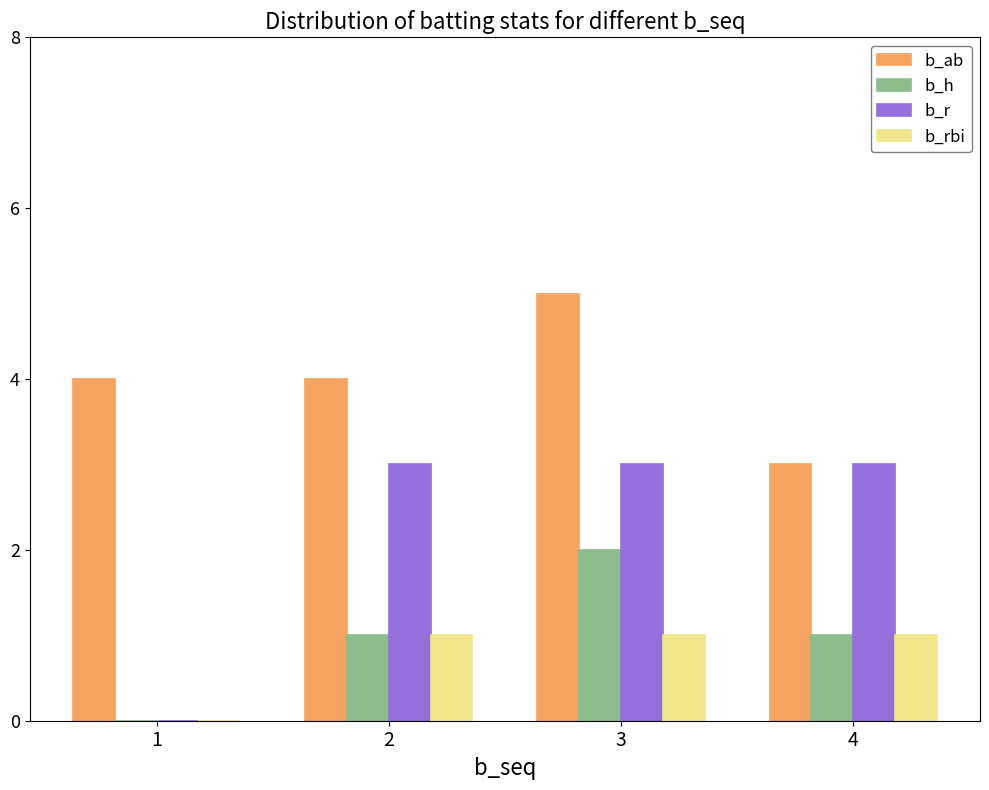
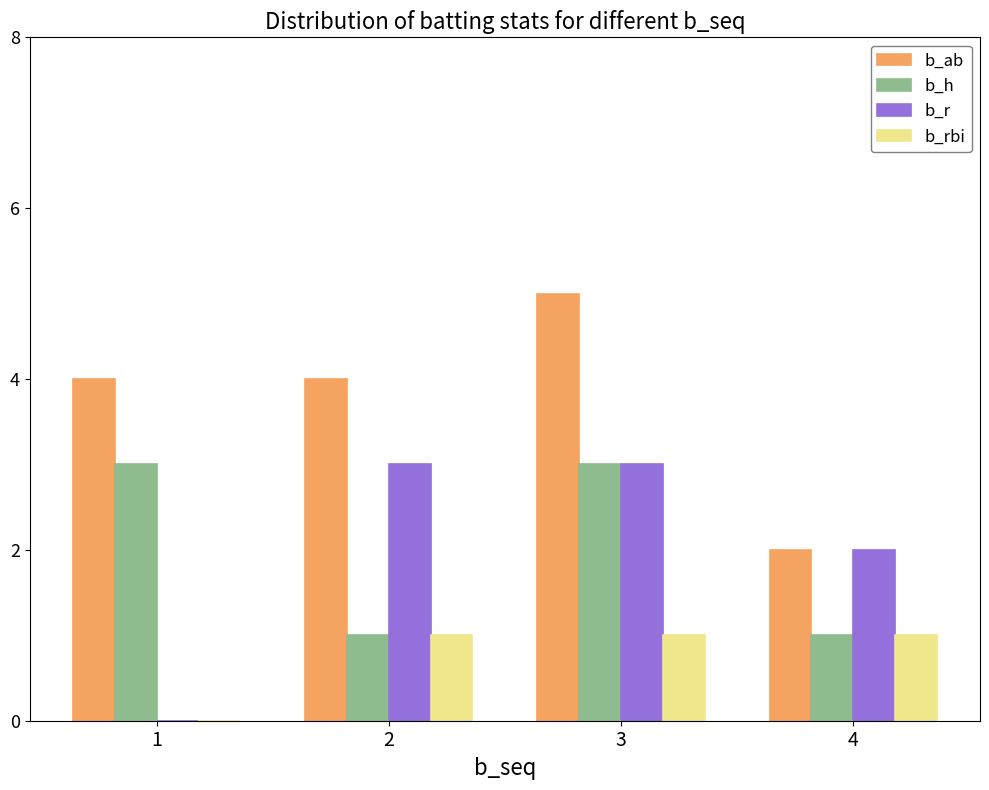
b_h, 1: 0 -> 3
b_h, 3: 2 -> 3
b_ab, 4: 3 -> 2
b_r, 4: 3 -> 2
